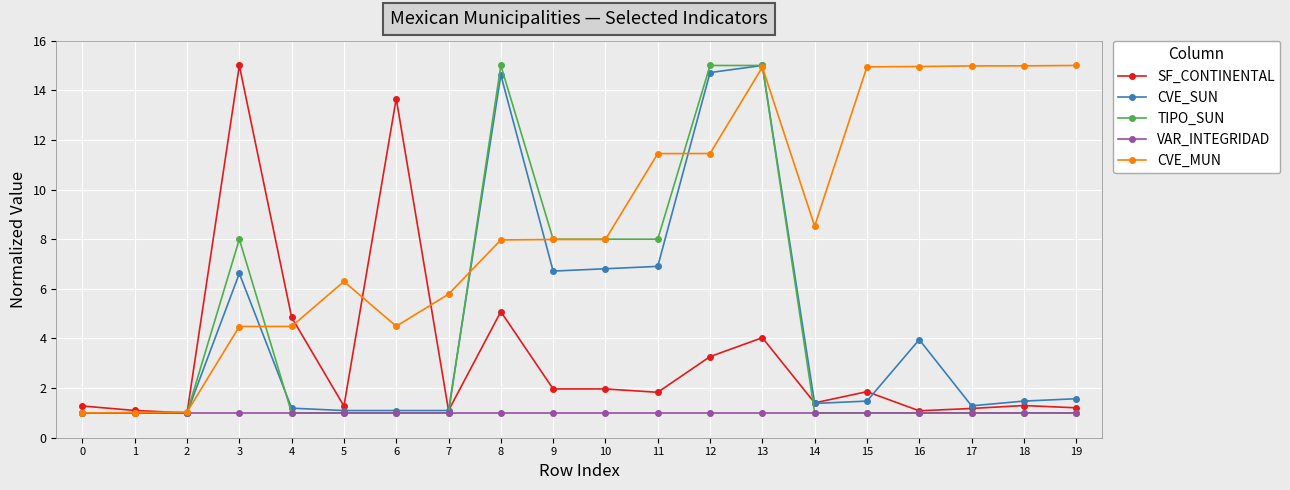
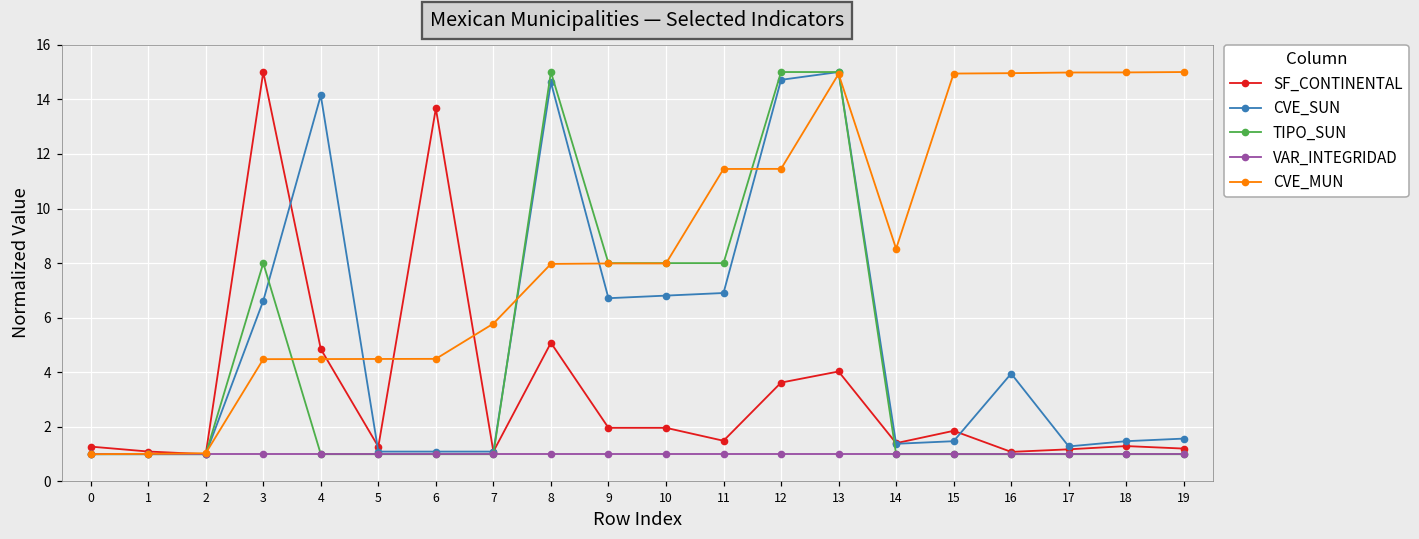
CVE_SUN, 4: 1.2 -> 14.1
CVE_MUN, 5: 6.3 -> 4.5
SF_CONTINENTAL, 11: 1.8 -> 1.5
SF_CONTINENTAL, 12: 3.3 -> 3.6
